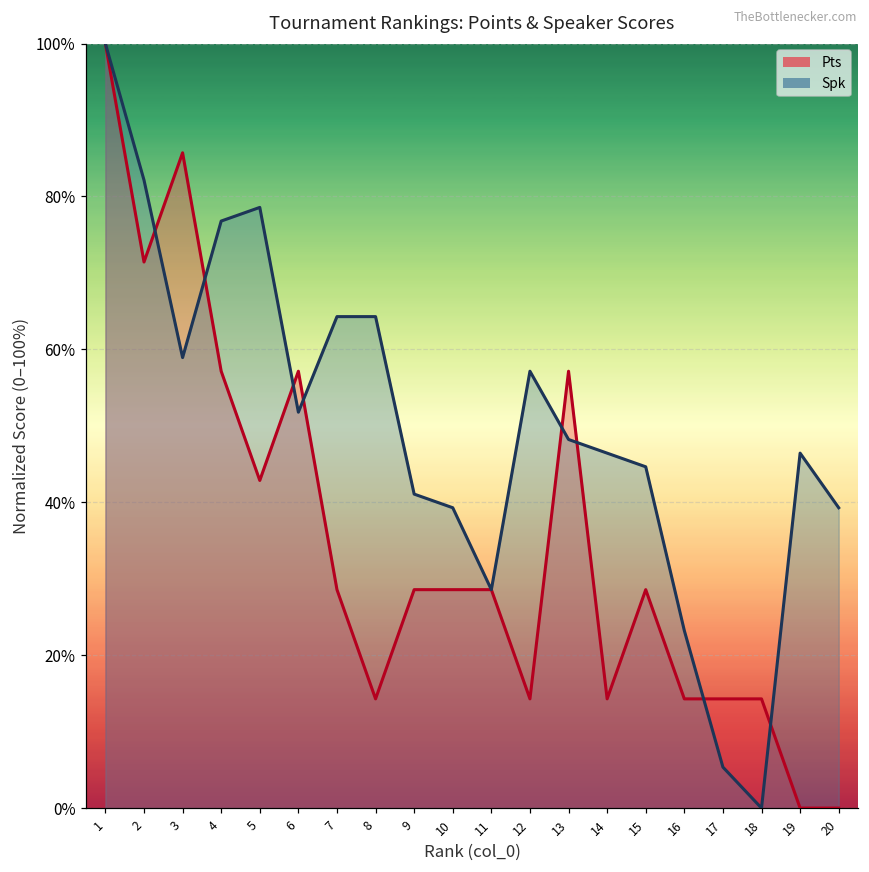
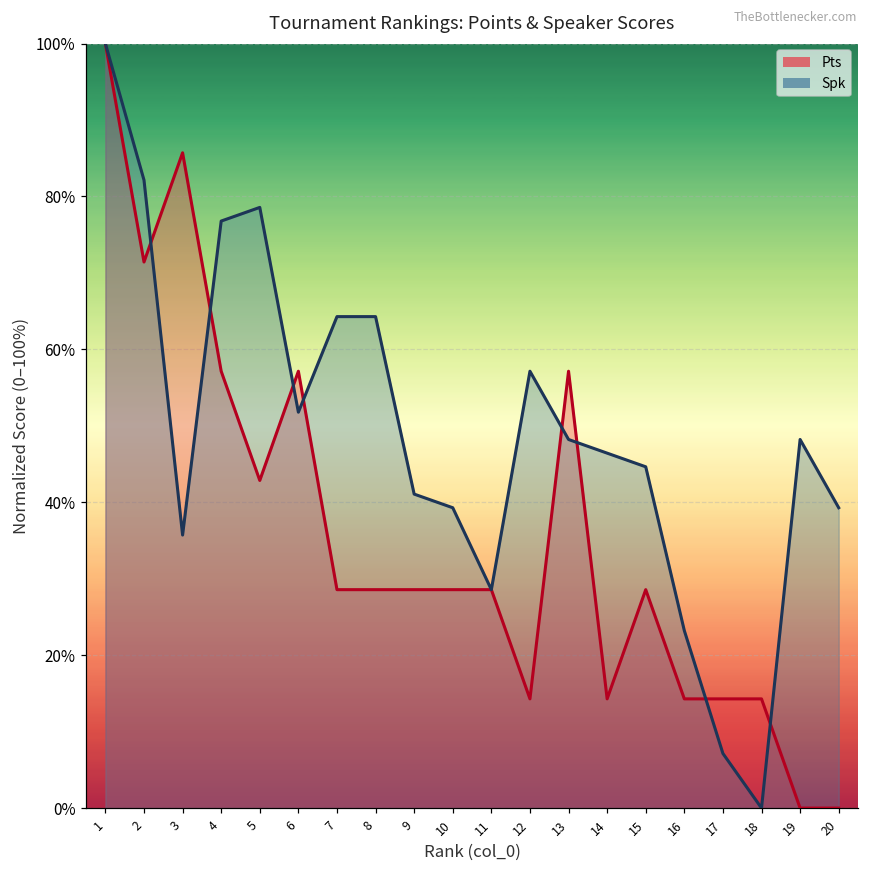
Spk, 3: 59% -> 36%
Pts, 8: 14% -> 29%
Spk, 17: 5% -> 7%
Spk, 19: 46% -> 48%
